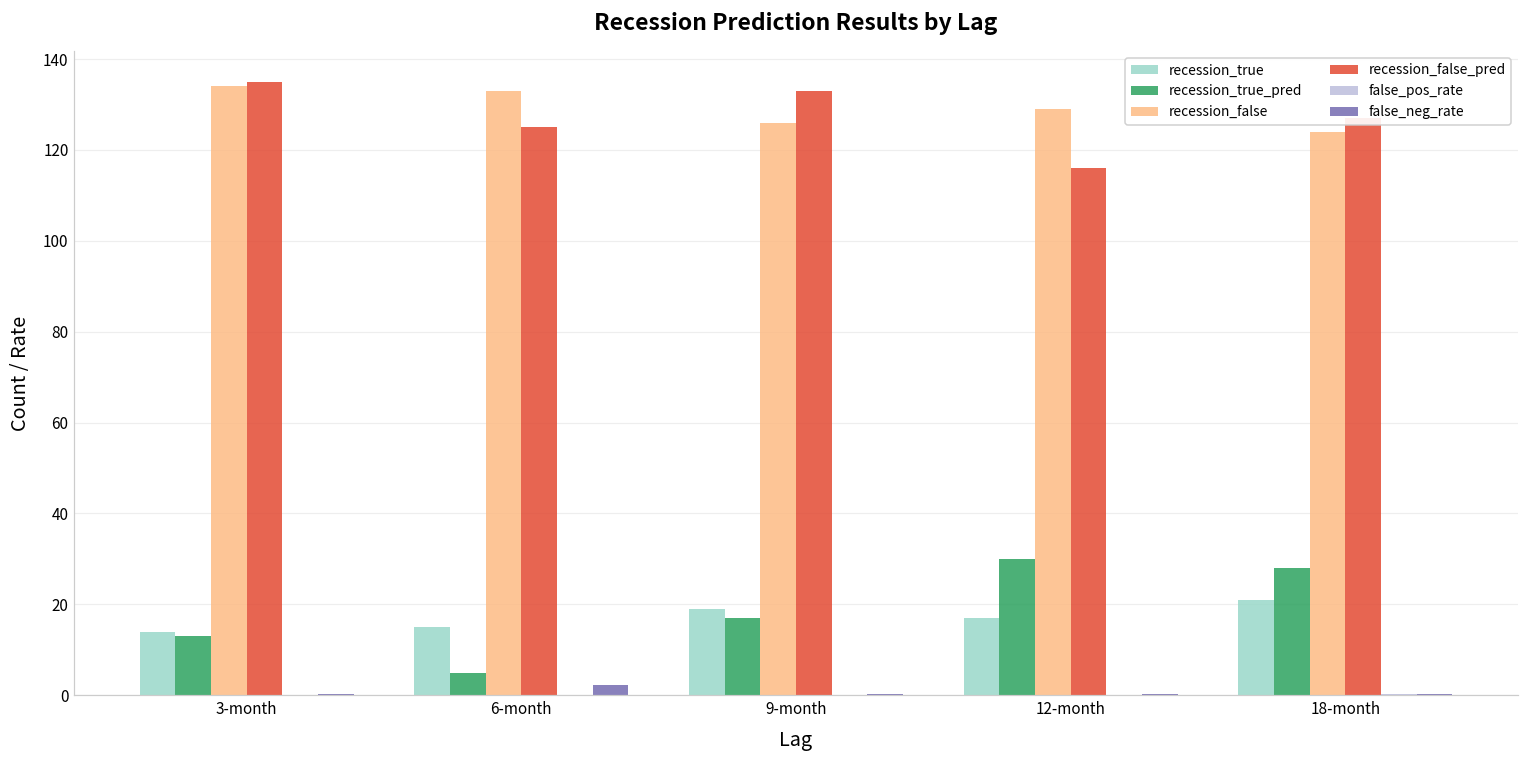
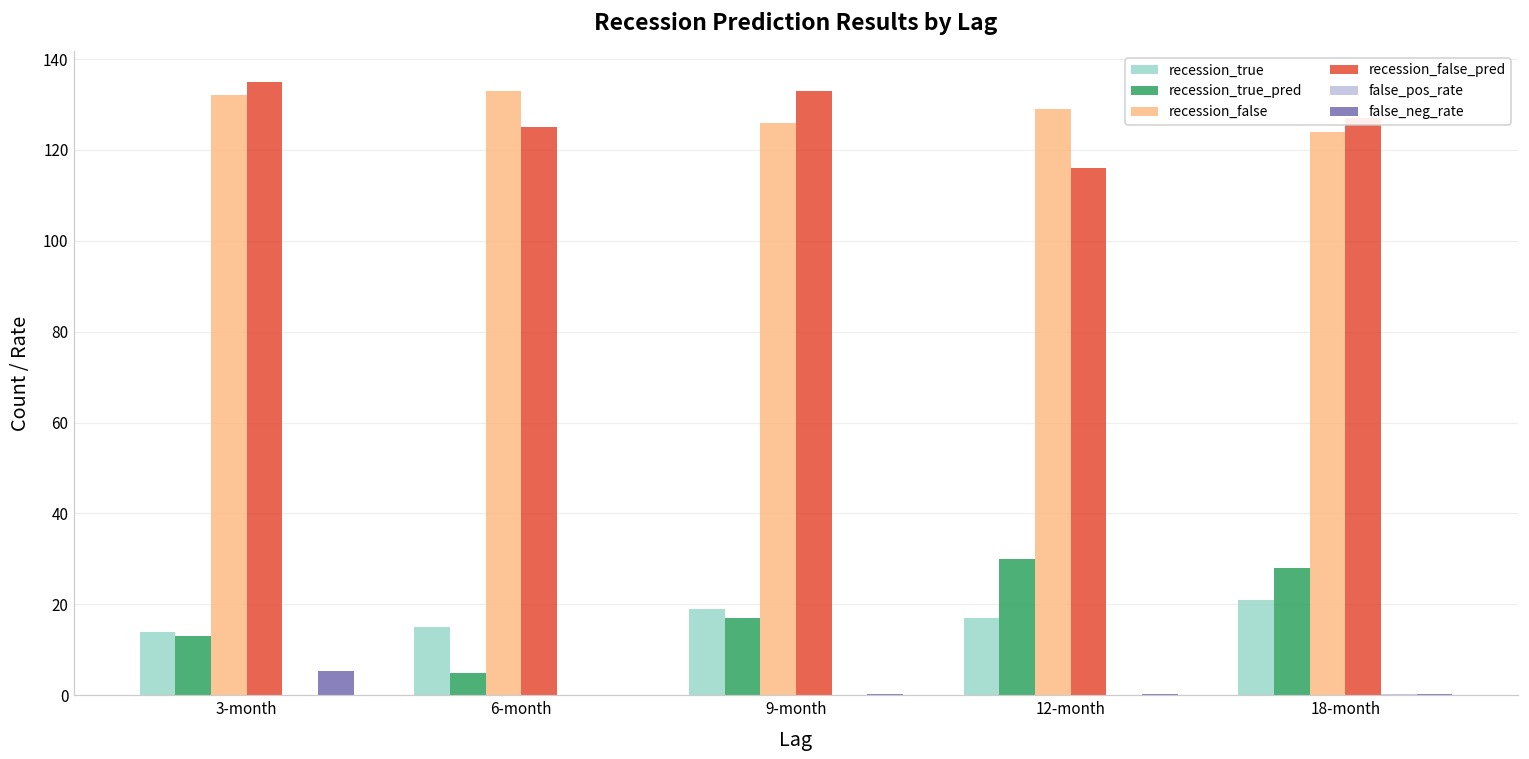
recession_false, 3-month: 134 -> 132
false_neg_rate, 3-month: 0 -> 5
false_neg_rate, 6-month: 2 -> 0
